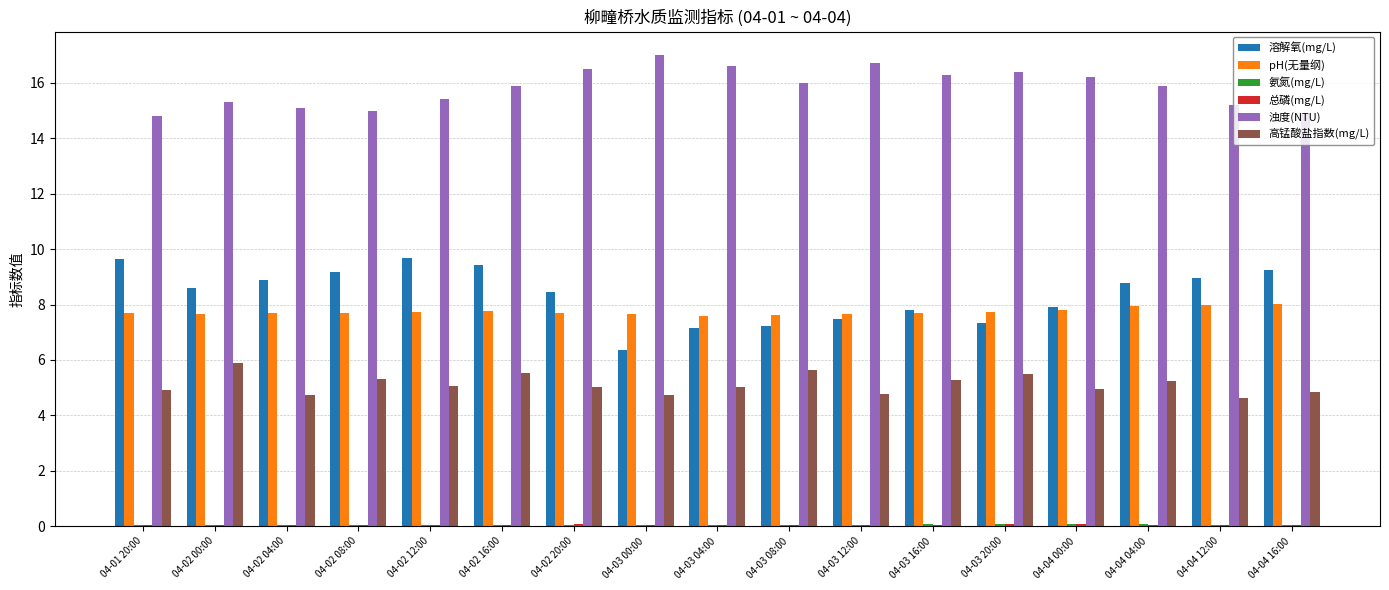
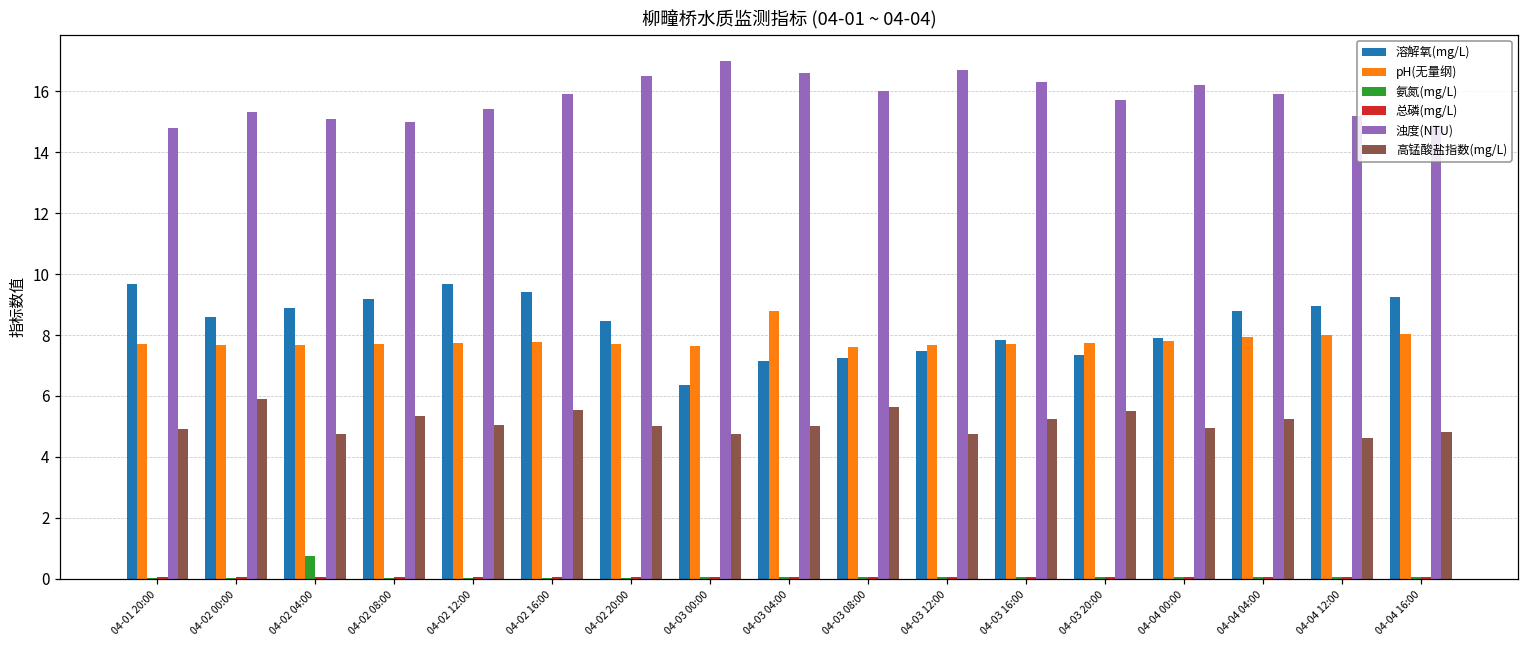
氨氮(mg/L), 04-02 04:00: 0.0 -> 0.8
pH(无量纲), 04-03 04:00: 7.6 -> 8.8
浊度(NTU), 04-03 20:00: 16.4 -> 15.7
